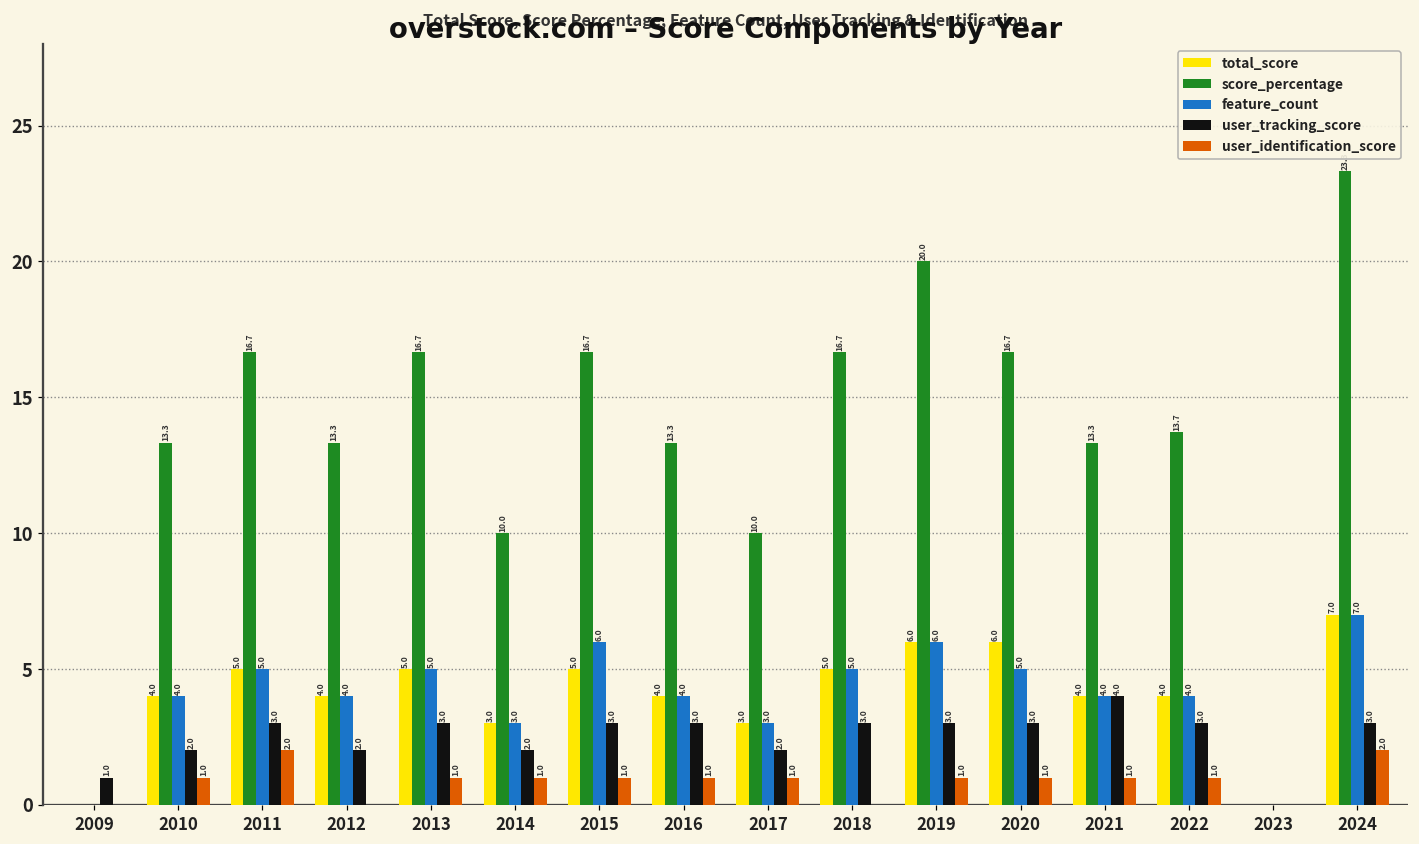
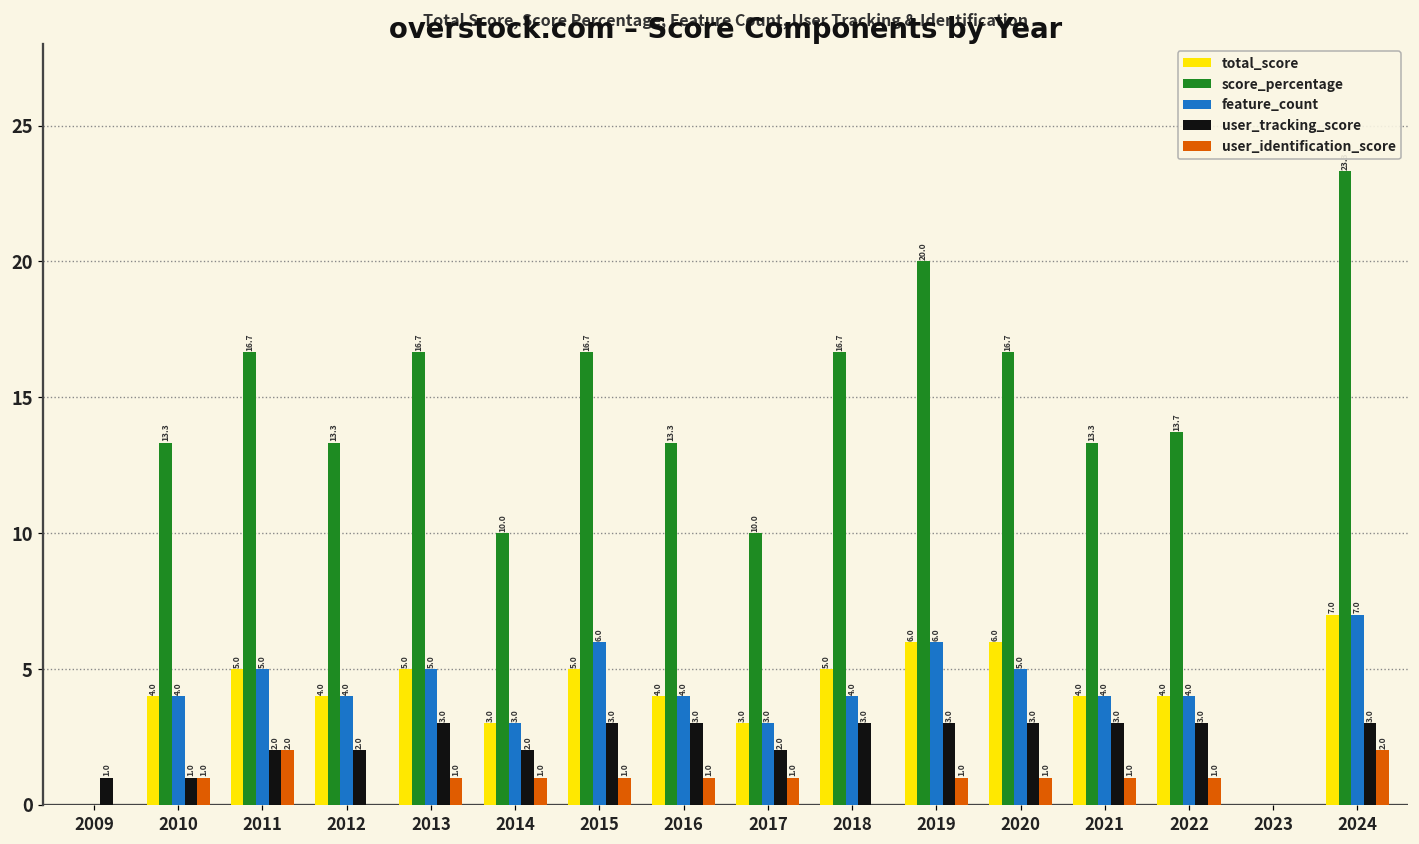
user_tracking_score, 2010: 2.0 -> 1.0
user_tracking_score, 2011: 3.0 -> 2.0
feature_count, 2018: 5.0 -> 4.0
user_tracking_score, 2021: 4.0 -> 3.0
